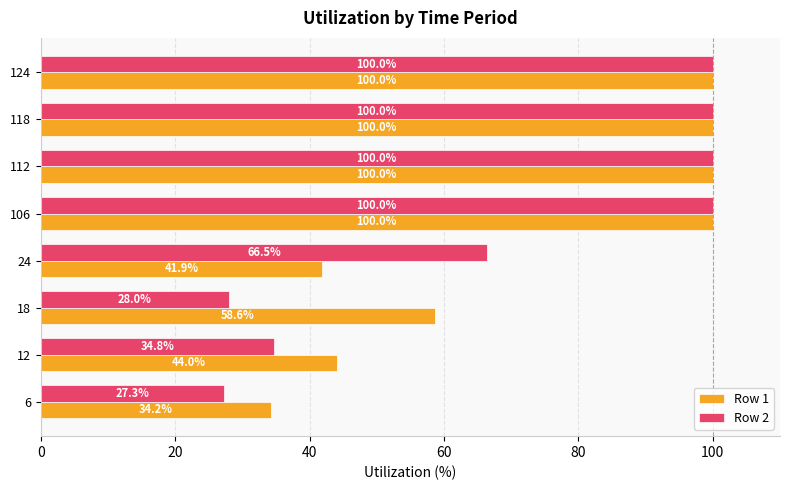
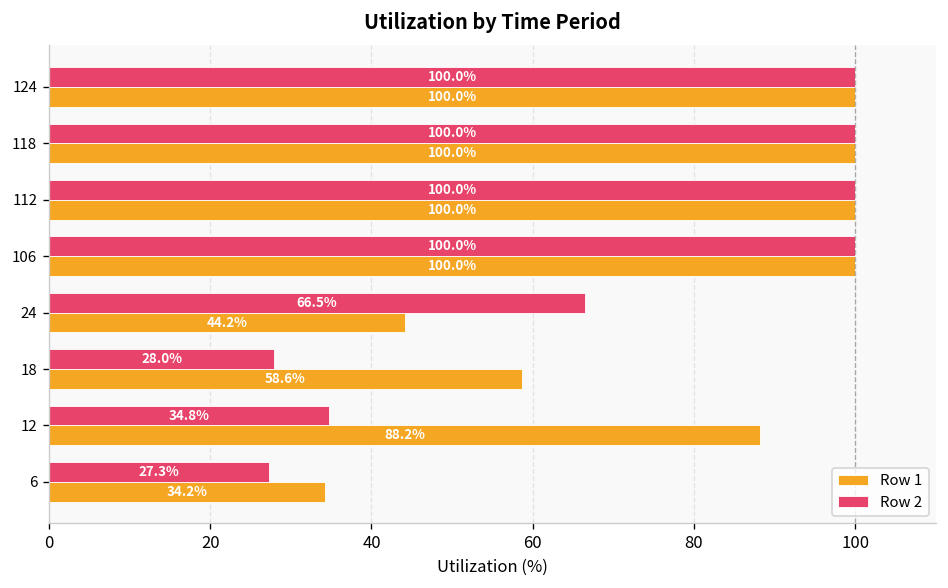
Row 1, 24: 41.9% -> 44.2%
Row 1, 12: 44.0% -> 88.2%
